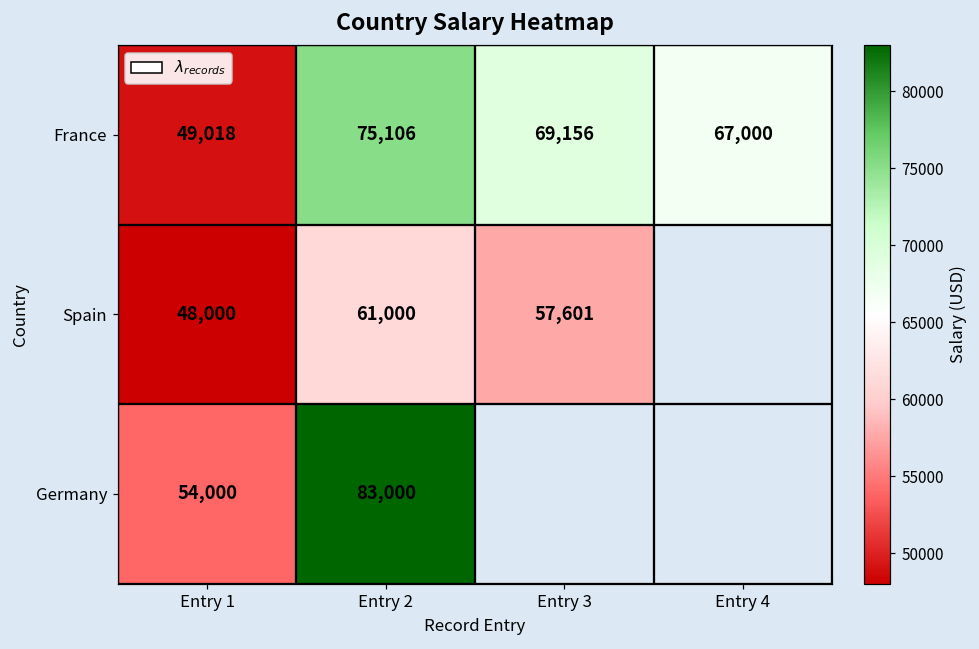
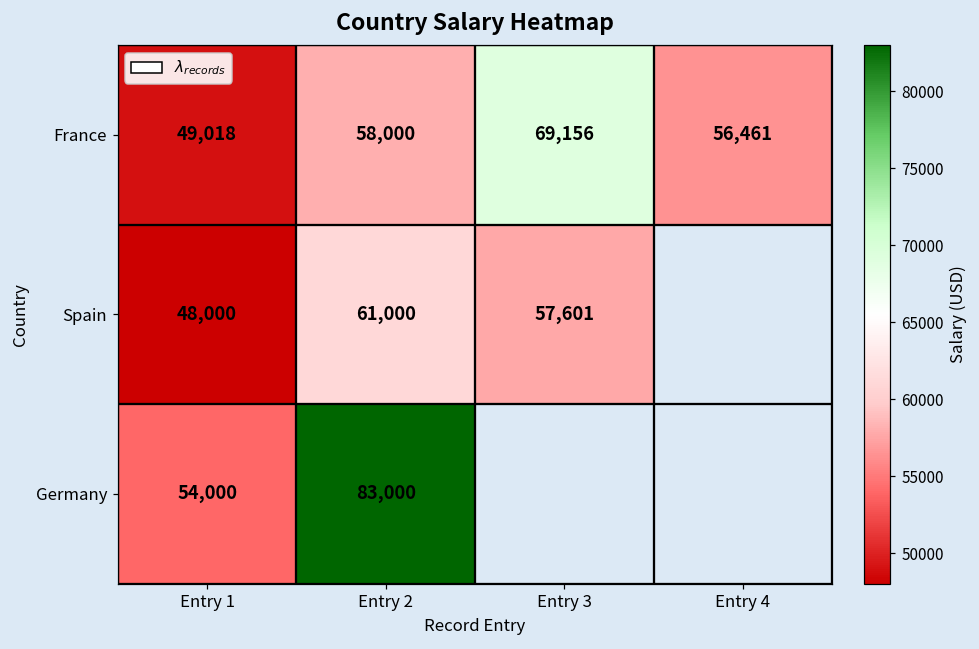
France, Entry 2: 75,106 -> 58,000
France, Entry 4: 67,000 -> 56,461
